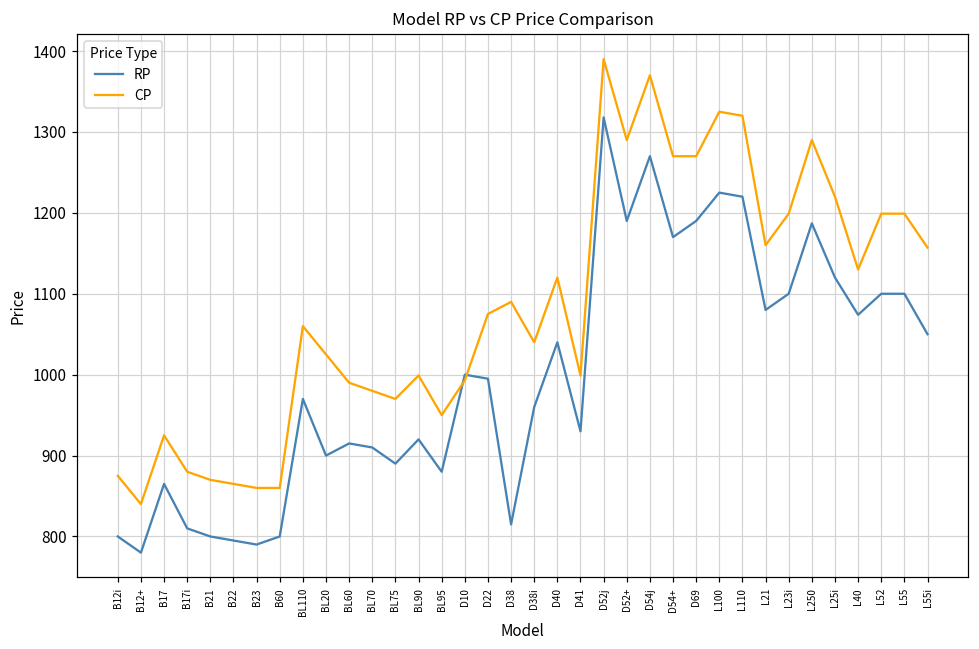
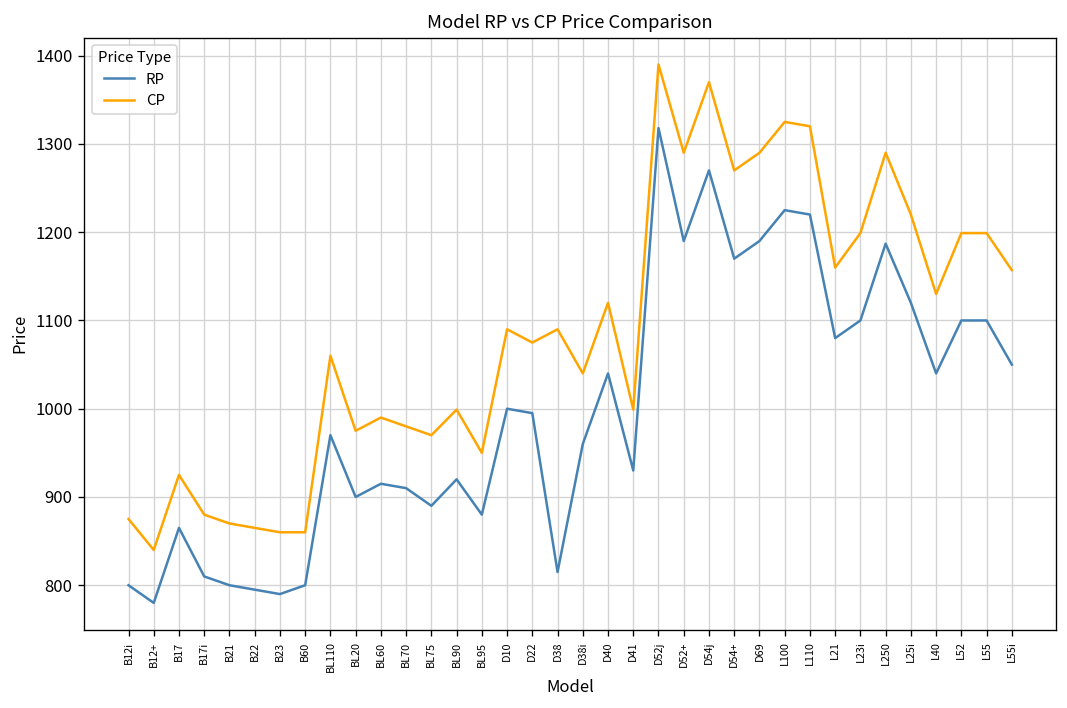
CP, BL20: 1030 -> 980
CP, D10: 990 -> 1090
CP, D69: 1270 -> 1290
RP, L40: 1070 -> 1040
